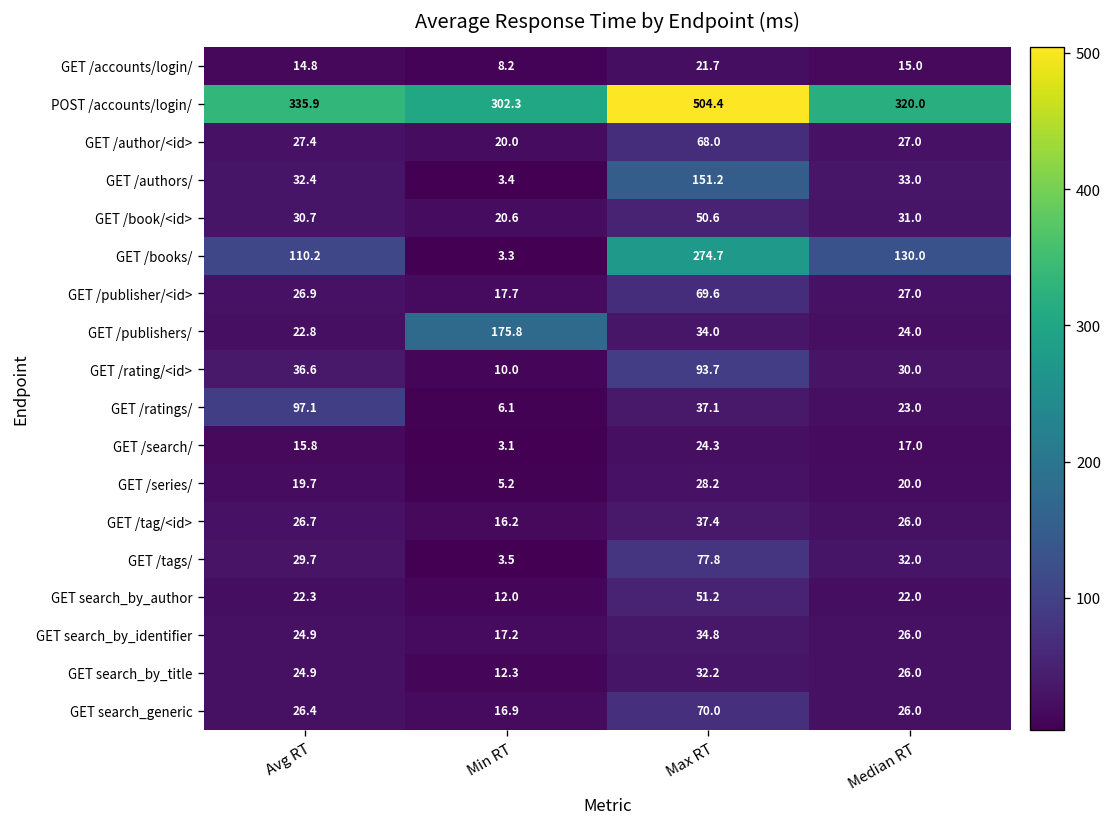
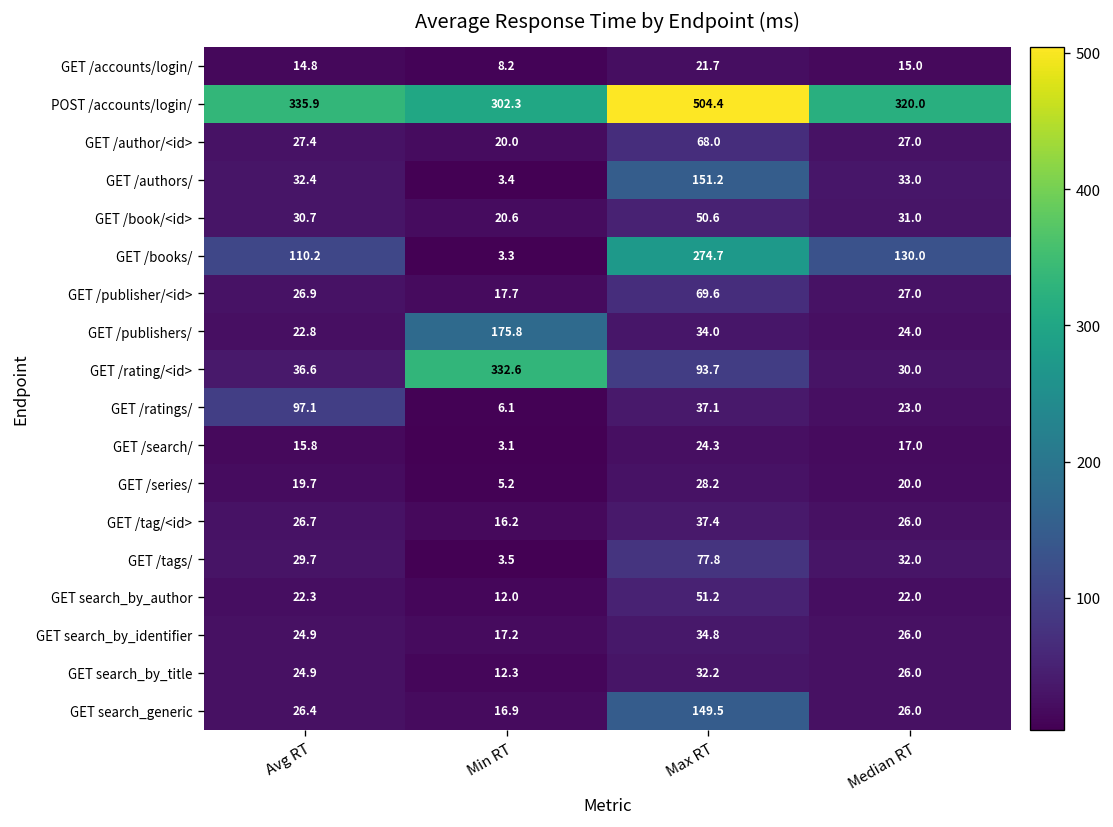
GET /rating/<id>, Min RT: 10.0 -> 332.6
GET search_generic, Max RT: 70.0 -> 149.5
